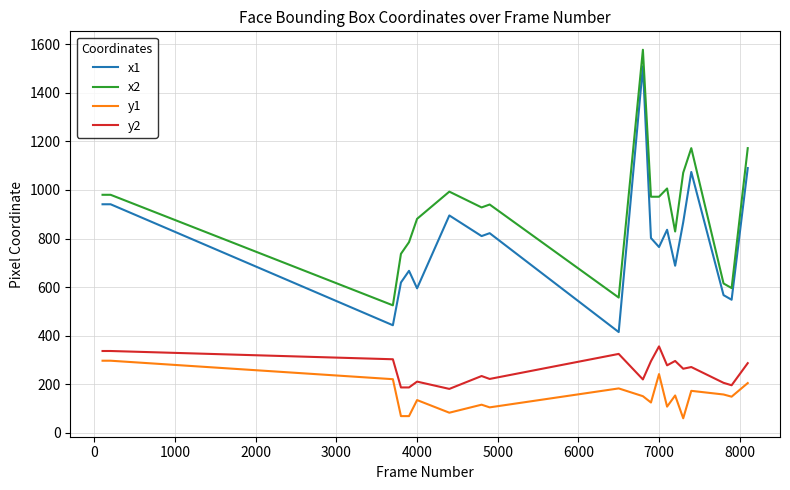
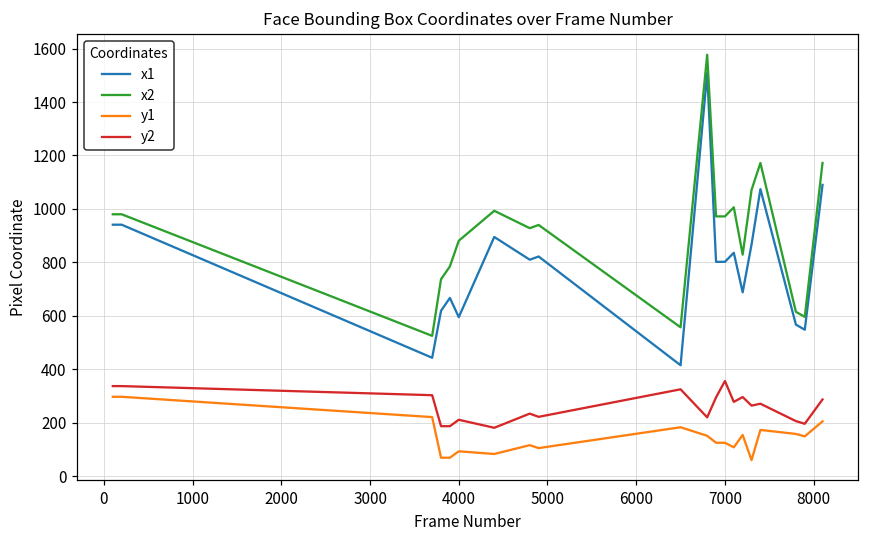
y1, 4000: 140 -> 90
x1, 7000: 770 -> 800
y1, 7000: 240 -> 130
